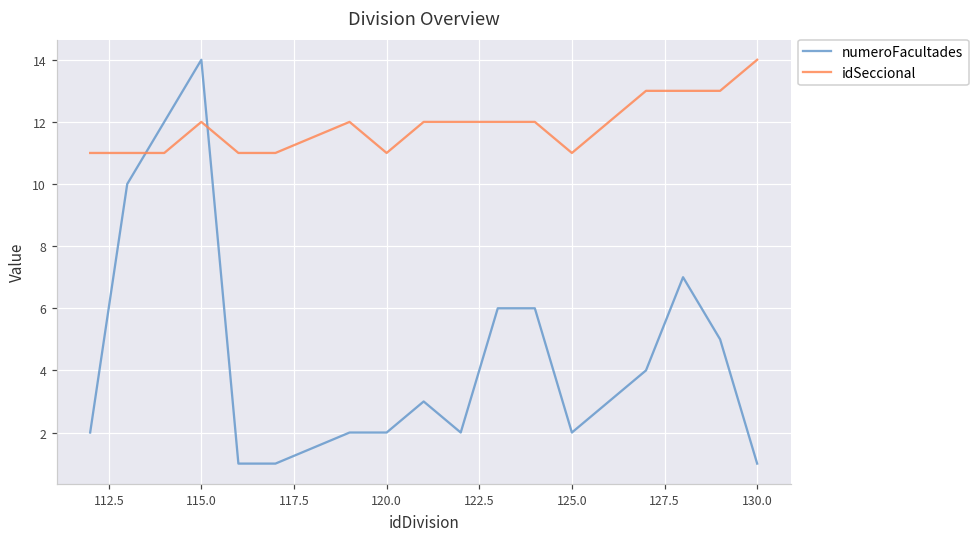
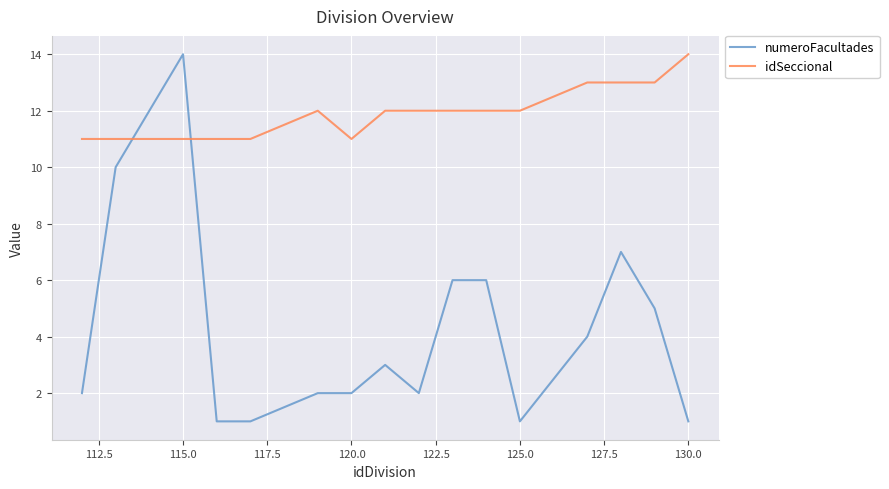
idSeccional, 115.0: 12 -> 11
numeroFacultades, 125.0: 2 -> 1
idSeccional, 125.0: 11 -> 12
